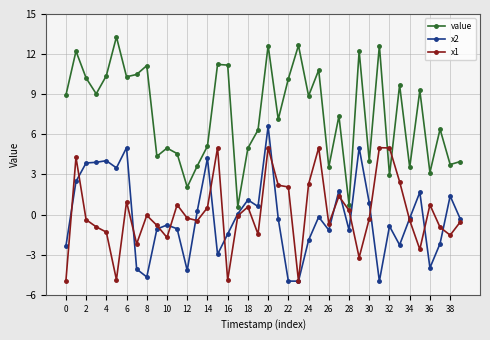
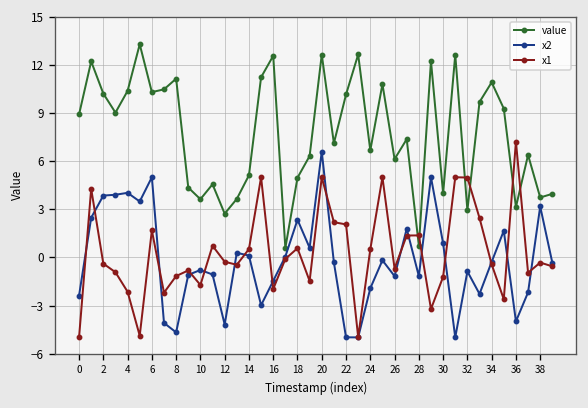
x1, 4: -1.3 -> -2.1
x1, 6: 1.0 -> 1.7
x1, 8: -0.1 -> -1.2
value, 10: 5.0 -> 3.6
value, 12: 2.1 -> 2.7
x2, 14: 4.2 -> 0.1
value, 16: 11.2 -> 12.6
x1, 16: -4.9 -> -2.0
x2, 18: 1.1 -> 2.4
value, 24: 8.9 -> 6.7
x1, 24: 2.3 -> 0.5
value, 26: 3.6 -> 6.1
x1, 28: 0.3 -> 1.4
x1, 30: -0.3 -> -1.2
value, 34: 3.5 -> 10.9
x1, 36: 0.7 -> 7.2
x2, 38: 1.4 -> 3.2
x1, 38: -1.5 -> -0.3
